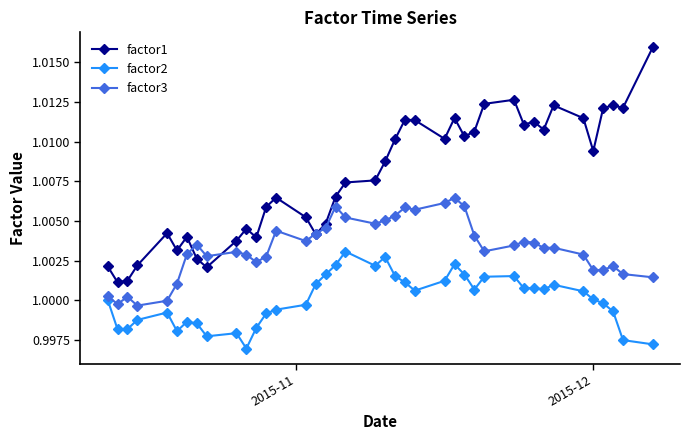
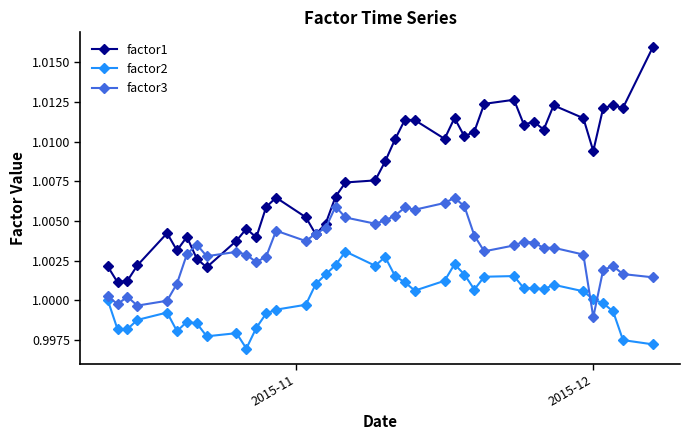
factor3, 2015-12: 1.0019 -> 0.9989
